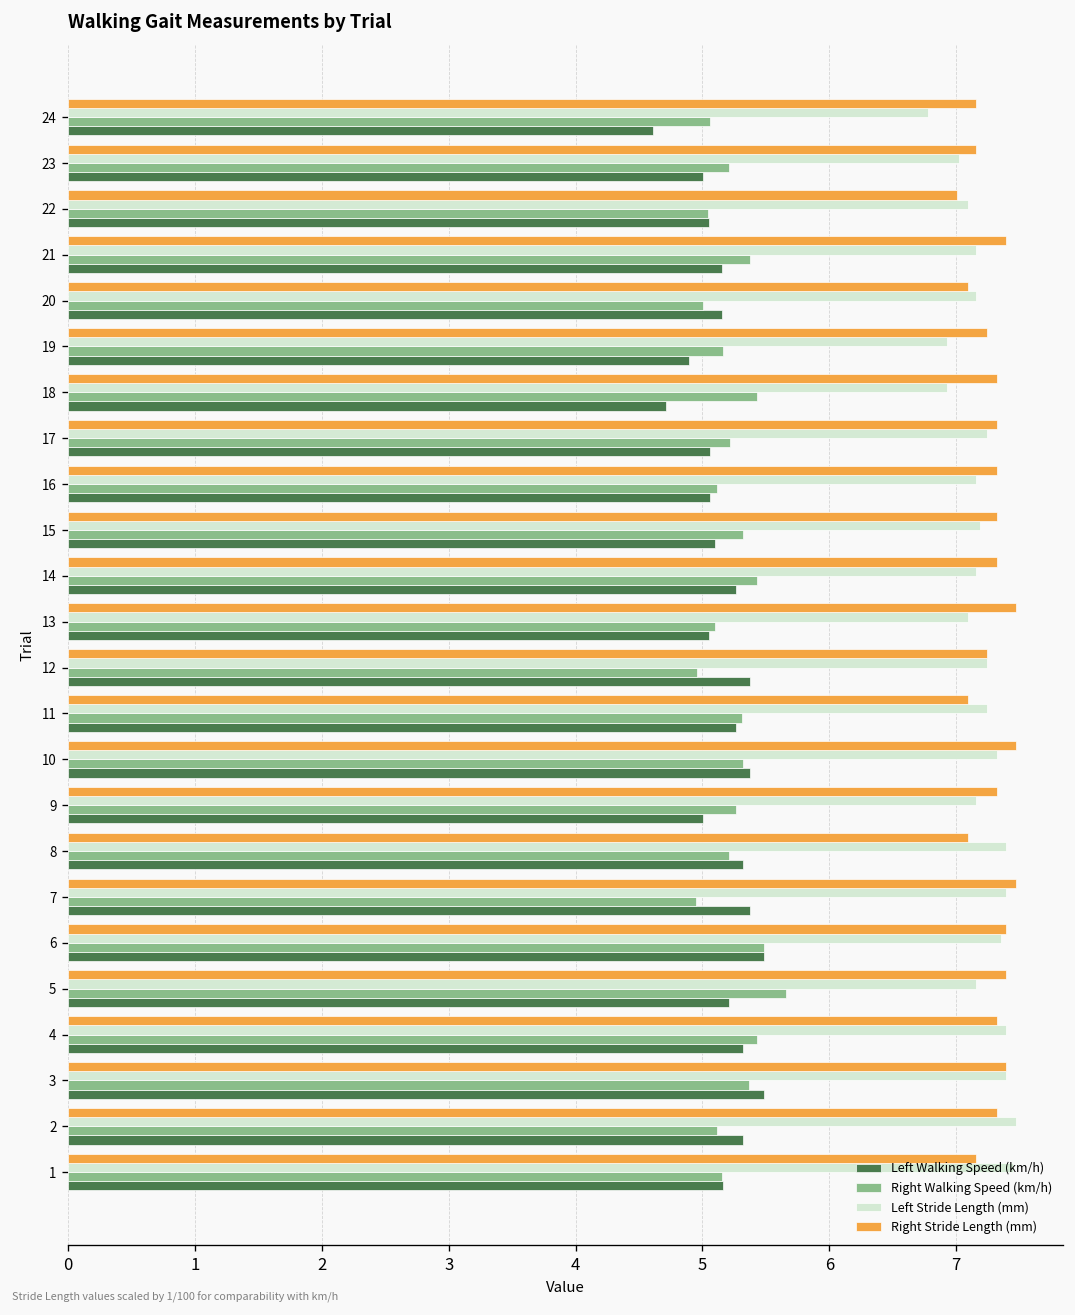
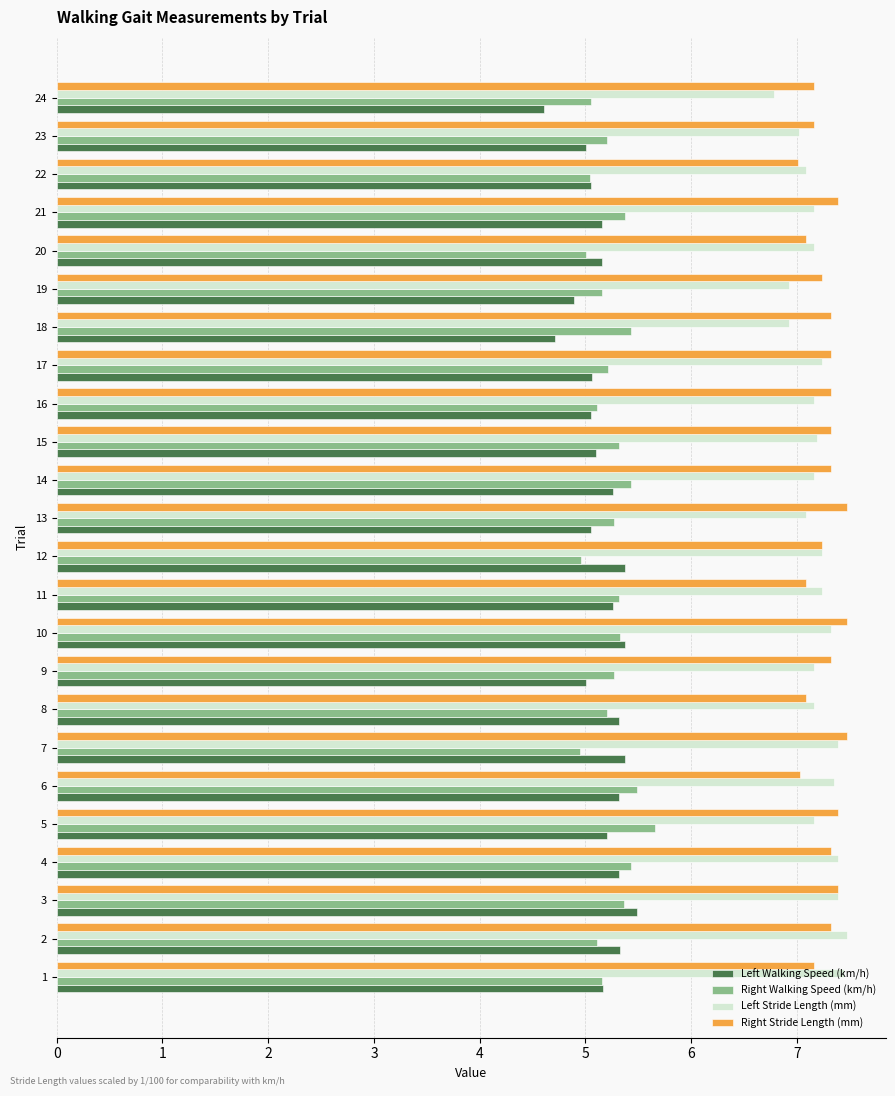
Right Walking Speed (km/h), 13: 5.10 -> 5.27
Left Stride Length (mm), 8: 7.39 -> 7.16
Right Stride Length (mm), 6: 7.39 -> 7.03
Left Walking Speed (km/h), 6: 5.49 -> 5.32
